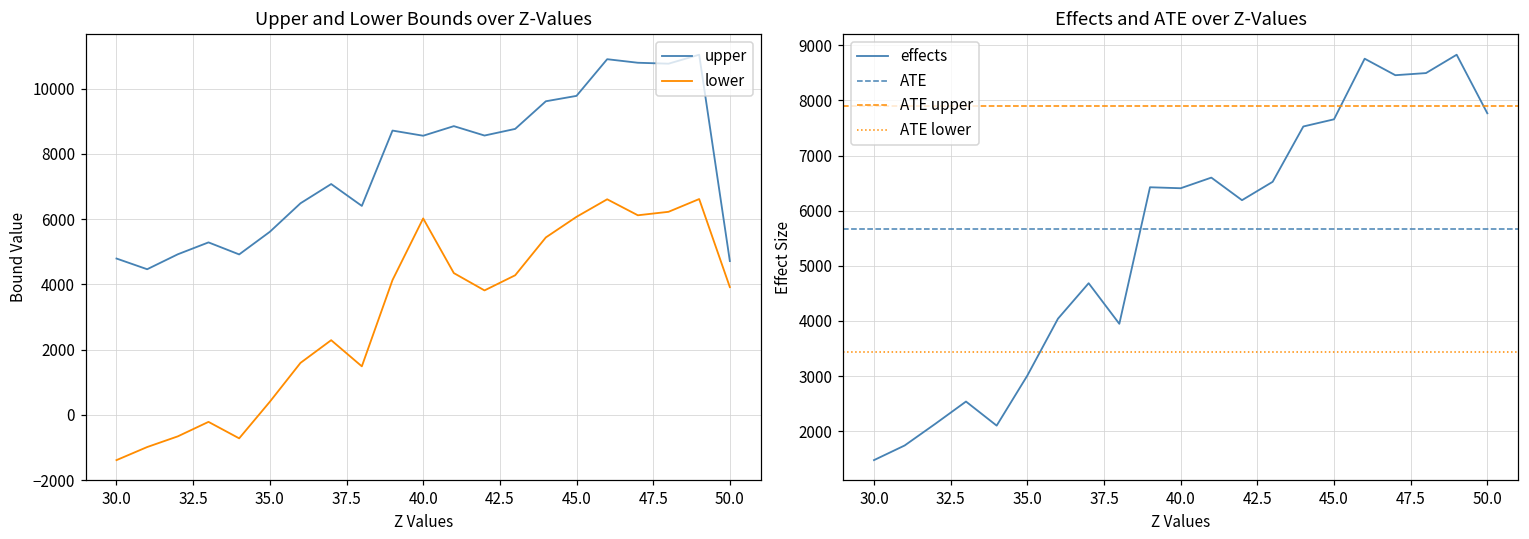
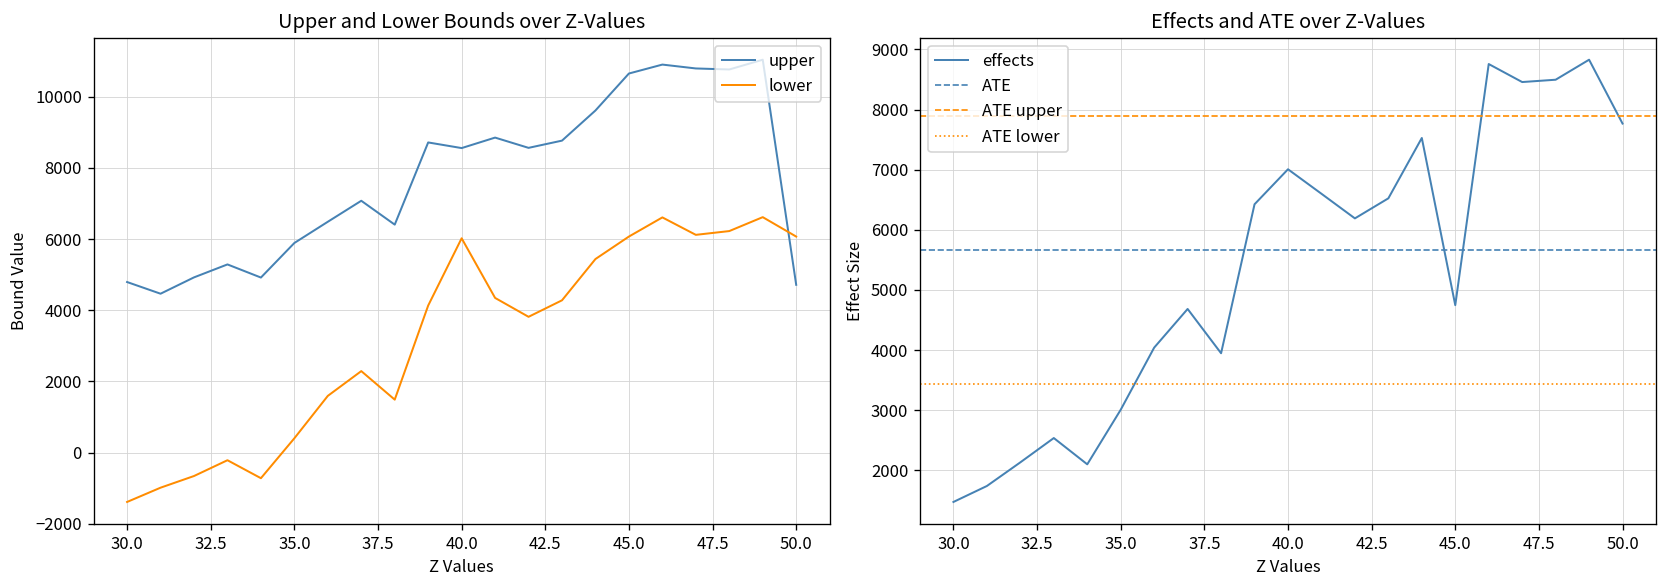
Upper and Lower Bounds over Z-Values, upper, 35.0: 5600 -> 5900
Upper and Lower Bounds over Z-Values, upper, 45.0: 9800 -> 10700
Upper and Lower Bounds over Z-Values, lower, 50.0: 3900 -> 6100
Effects and ATE over Z-Values, 40.0: 6400 -> 7000
Effects and ATE over Z-Values, 45.0: 7700 -> 4700
